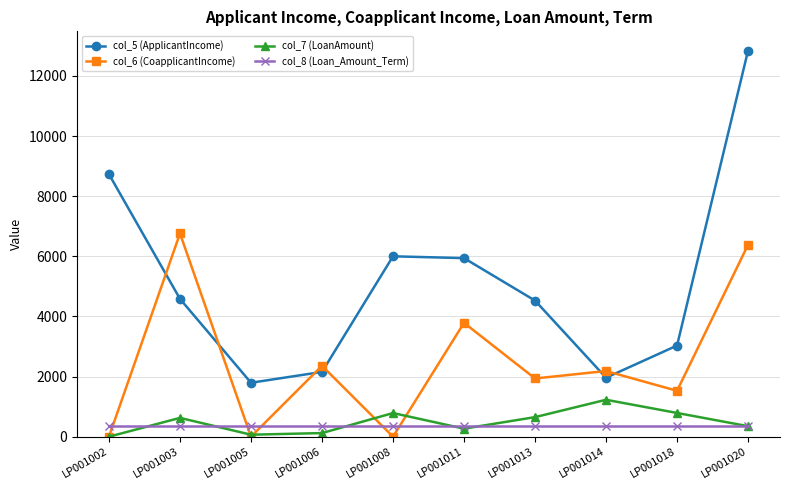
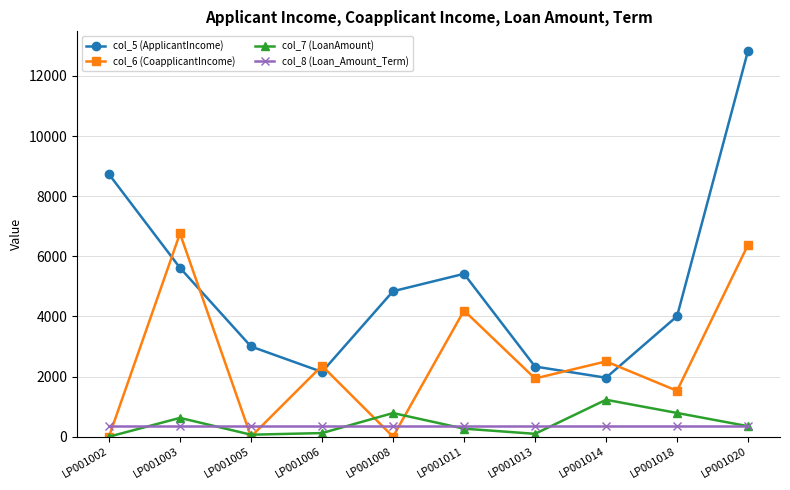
col_5 (ApplicantIncome), LP001003: 4600 -> 5600
col_5 (ApplicantIncome), LP001005: 1800 -> 3000
col_5 (ApplicantIncome), LP001008: 6000 -> 4800
col_5 (ApplicantIncome), LP001011: 5900 -> 5400
col_6 (CoapplicantIncome), LP001011: 3800 -> 4200
col_5 (ApplicantIncome), LP001013: 4500 -> 2300
col_7 (LoanAmount), LP001013: 700 -> 100
col_6 (CoapplicantIncome), LP001014: 2200 -> 2500
col_5 (ApplicantIncome), LP001018: 3000 -> 4000
